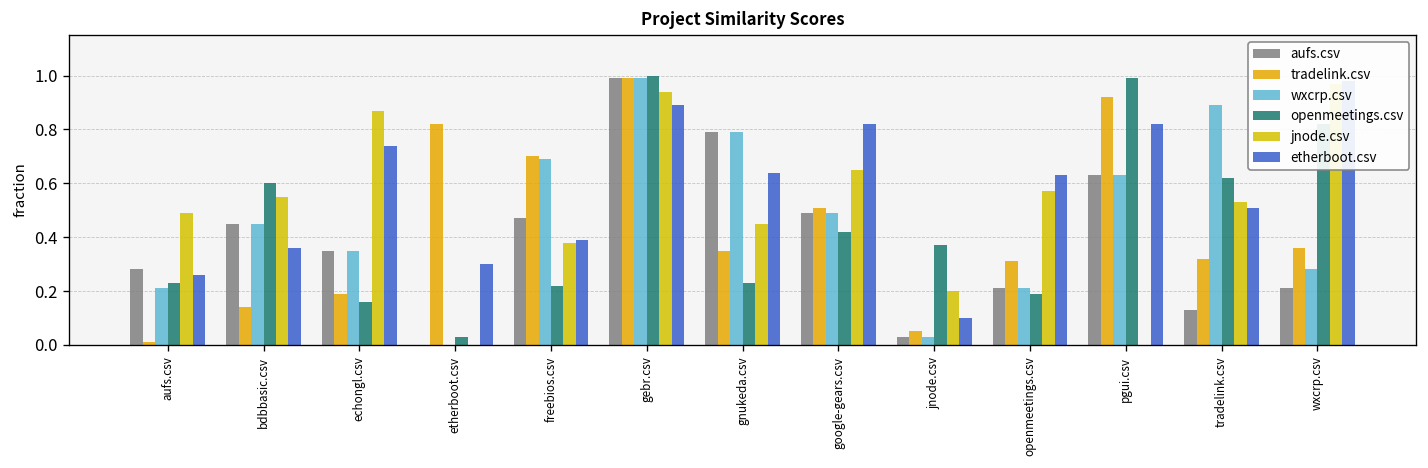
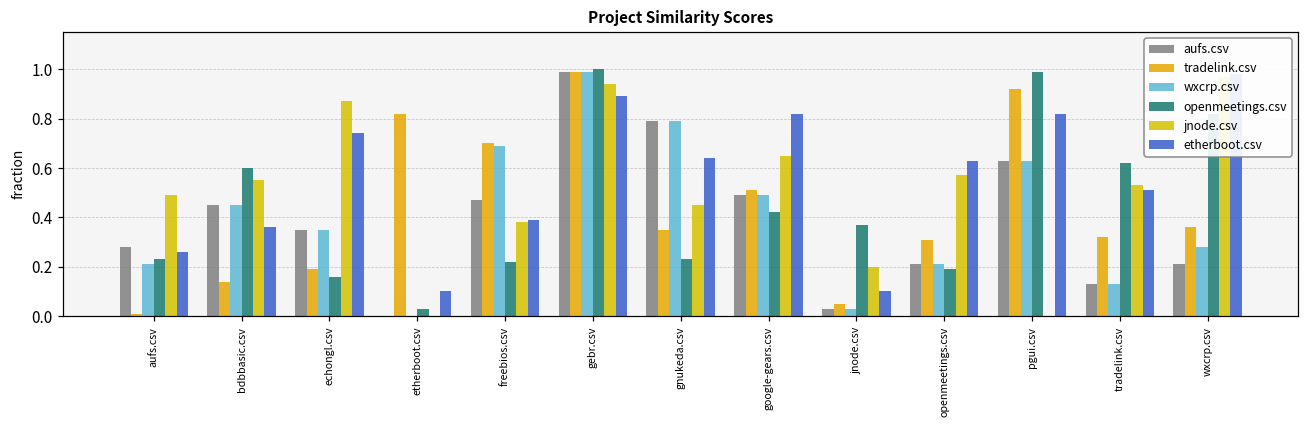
etherboot.csv, etherboot.csv: 0.3 -> 0.1
wxcrp.csv, tradelink.csv: 0.89 -> 0.13
